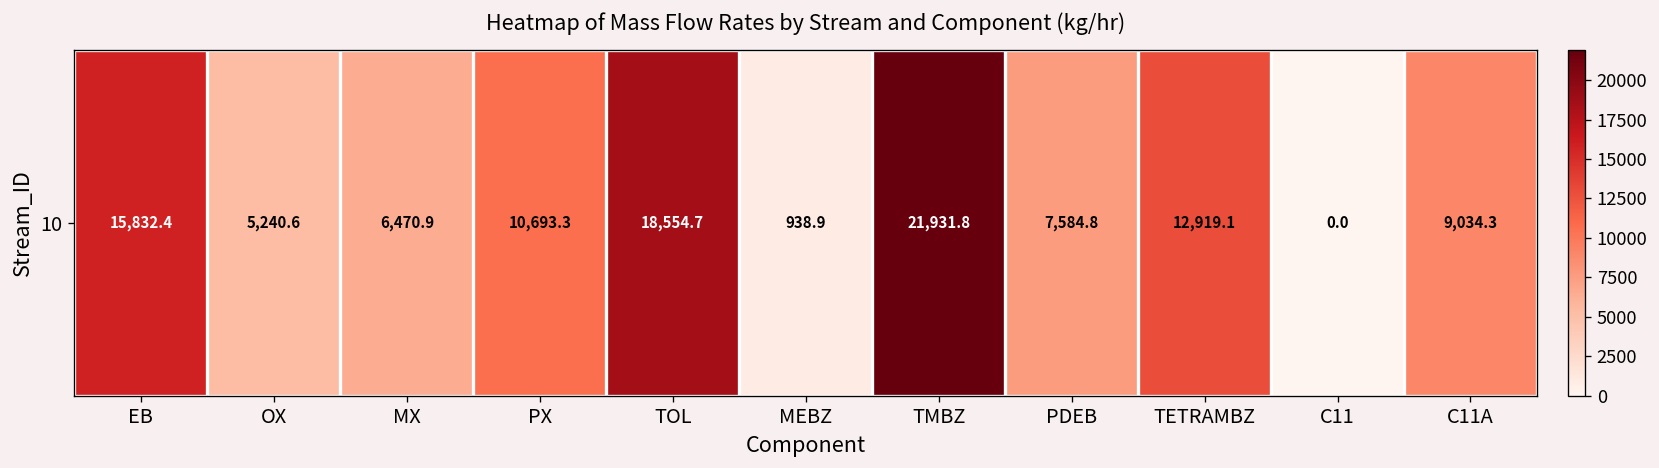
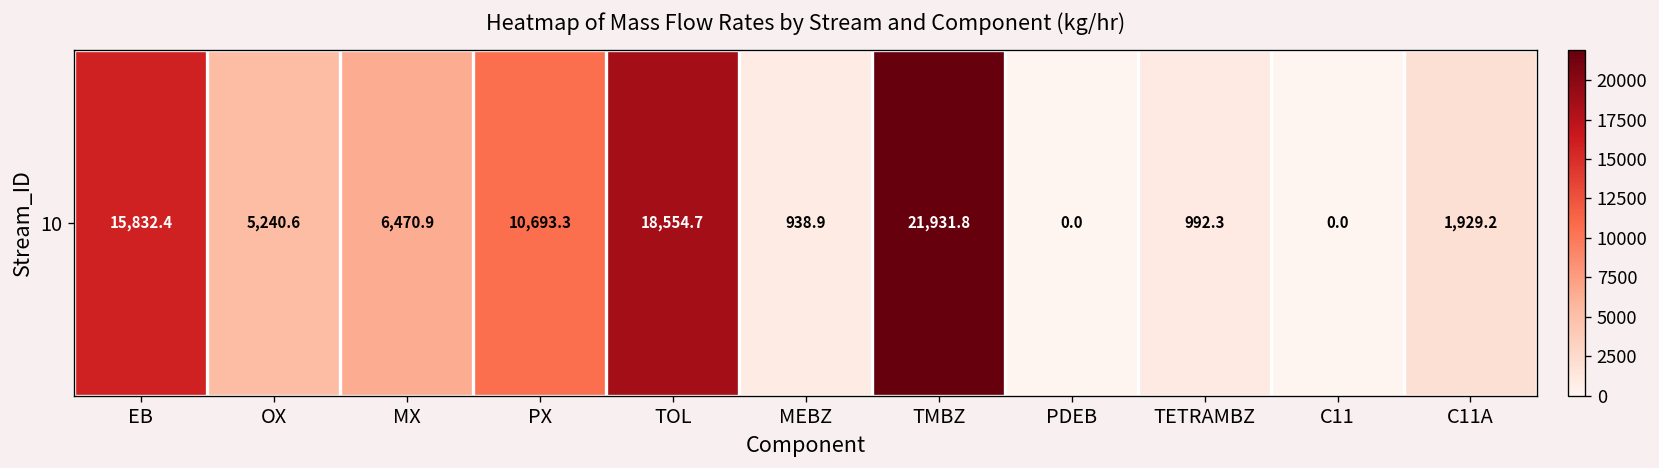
10, PDEB: 7,584.8 -> 0.0
10, TETRAMBZ: 12,919.1 -> 992.3
10, C11A: 9,034.3 -> 1,929.2
